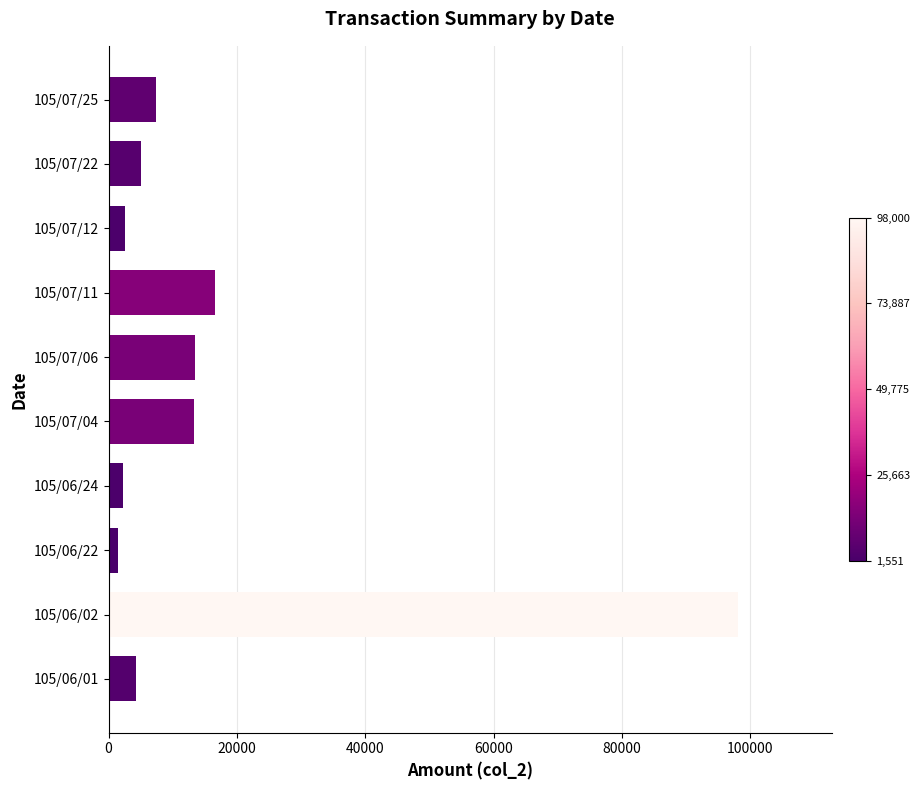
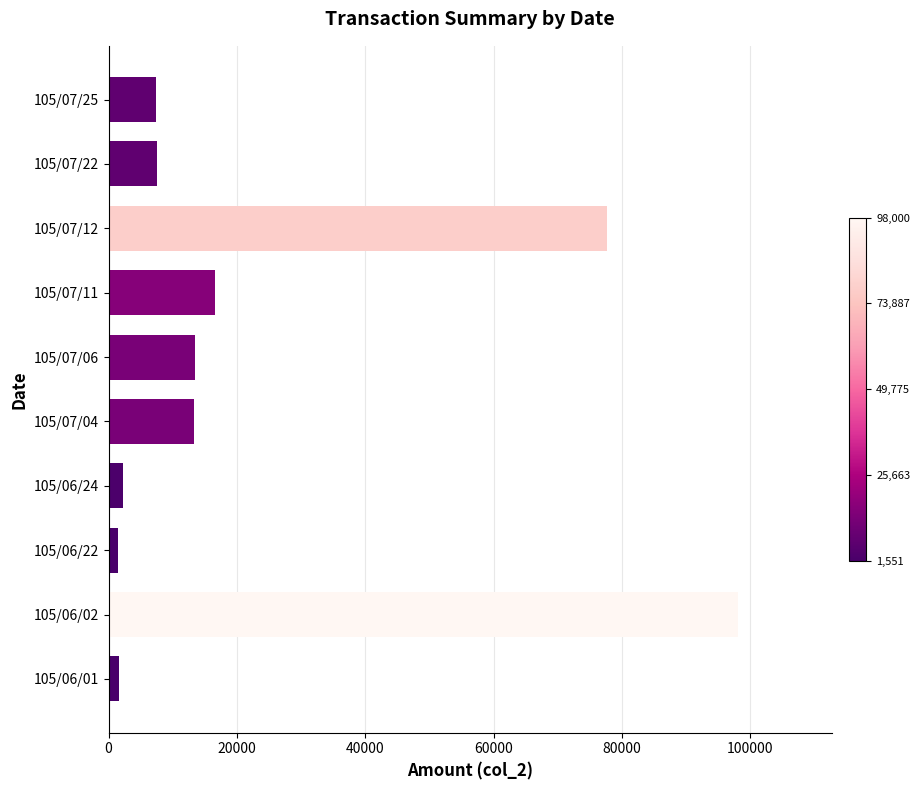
105/07/22: 5000 -> 8000
105/07/12: 3000 -> 78000
105/06/01: 4000 -> 2000
